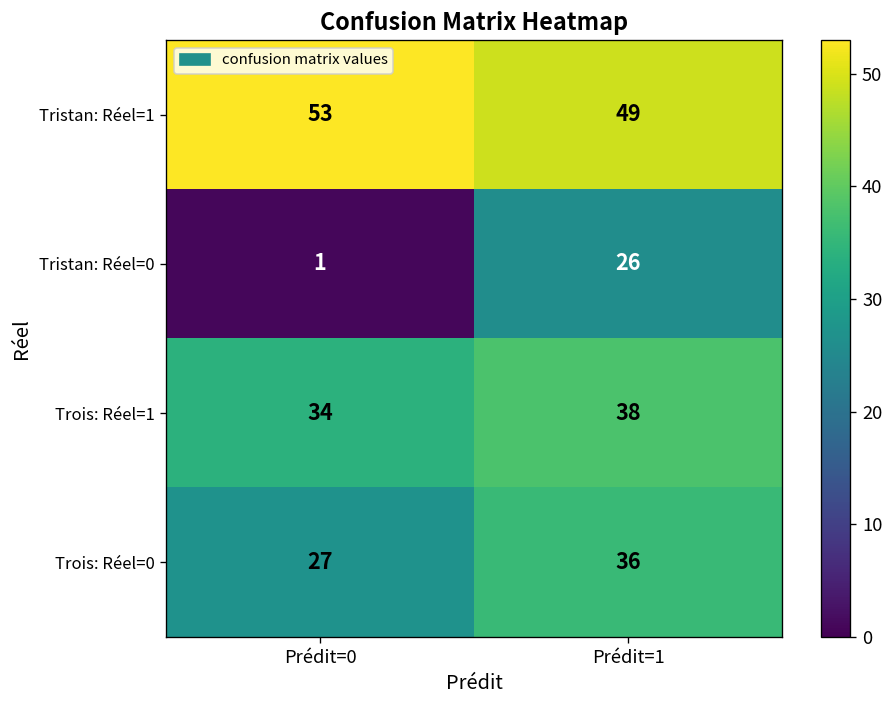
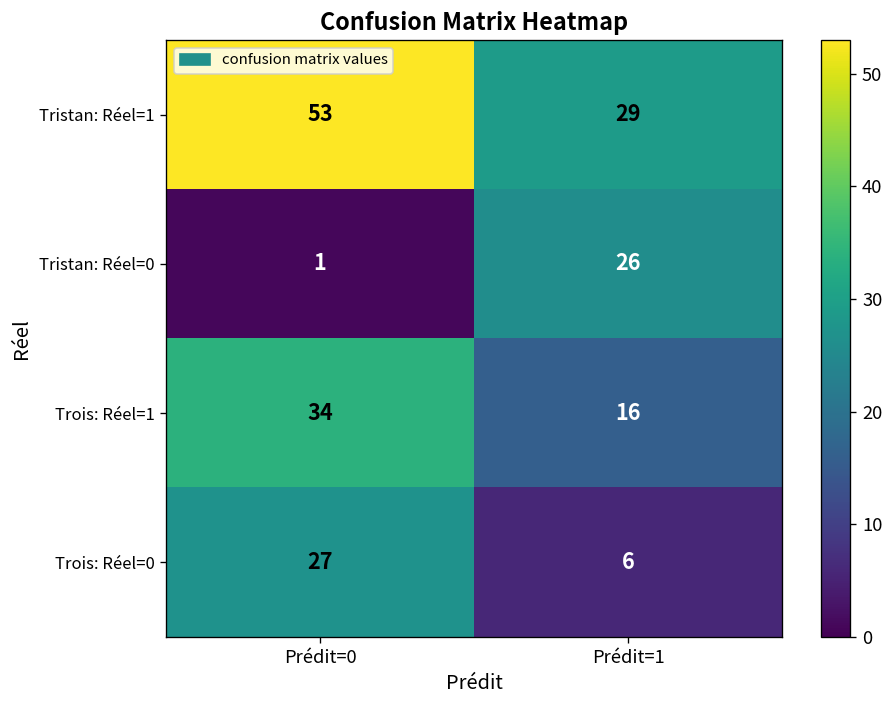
Tristan: Réel=1, Prédit=1: 49 -> 29
Trois: Réel=1, Prédit=1: 38 -> 16
Trois: Réel=0, Prédit=1: 36 -> 6
